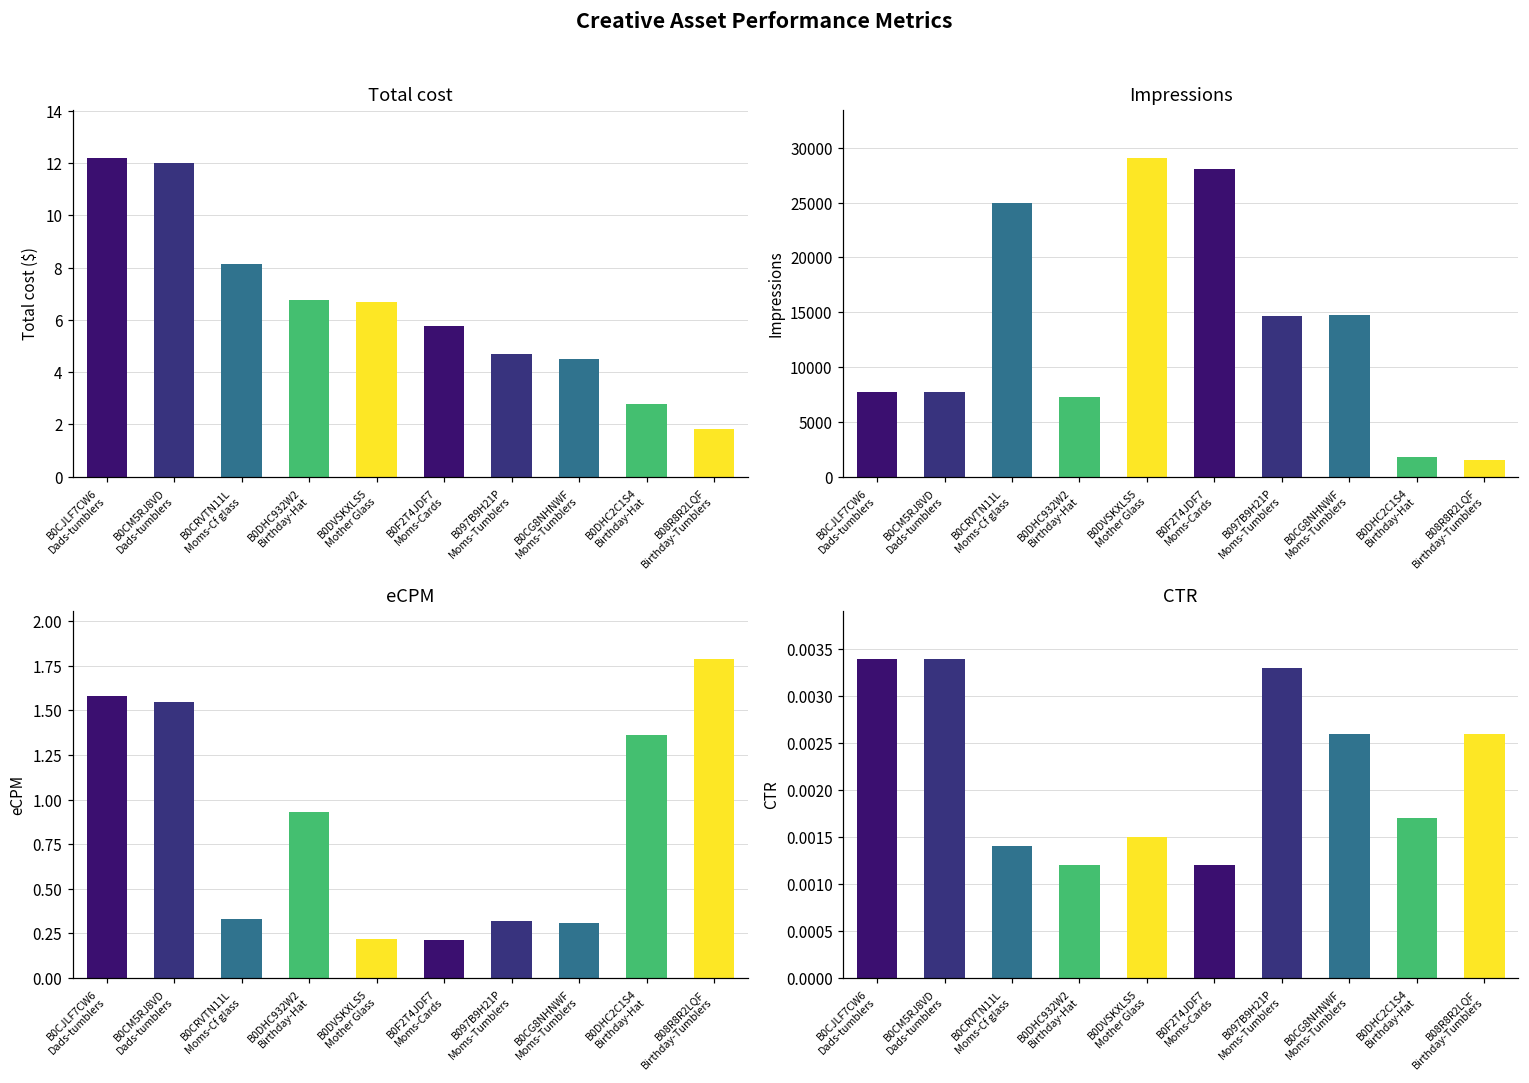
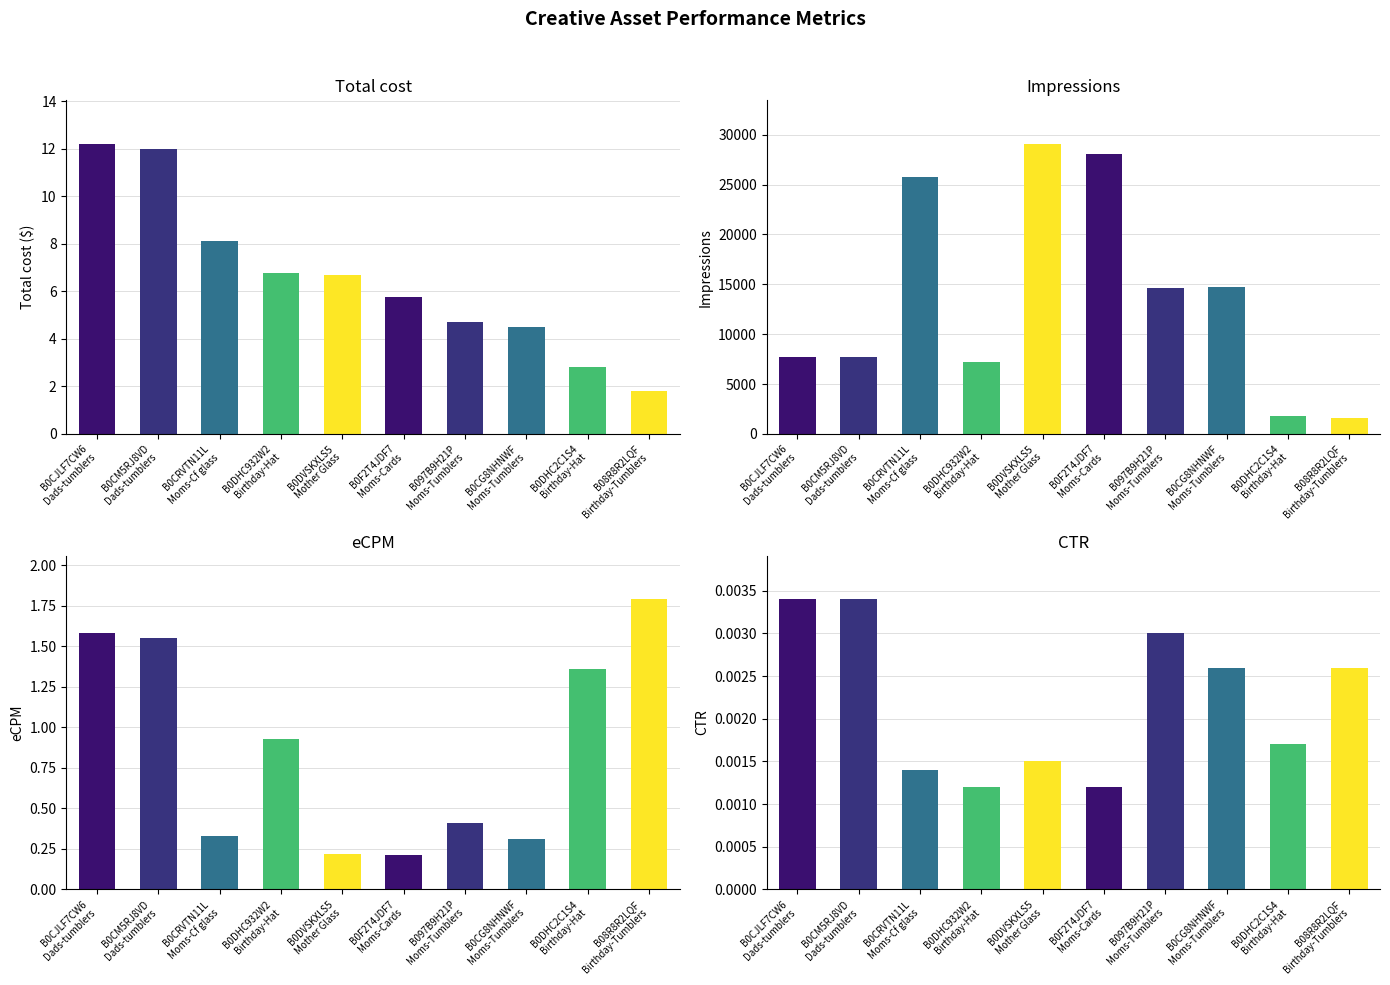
Impressions, B0CRVTN11L Moms-Cf glass: 25000 -> 26000
eCPM, B097B9H21P Moms-Tumblers: 0.32 -> 0.41
CTR, B097B9H21P Moms-Tumblers: 0.0033 -> 0.0030
